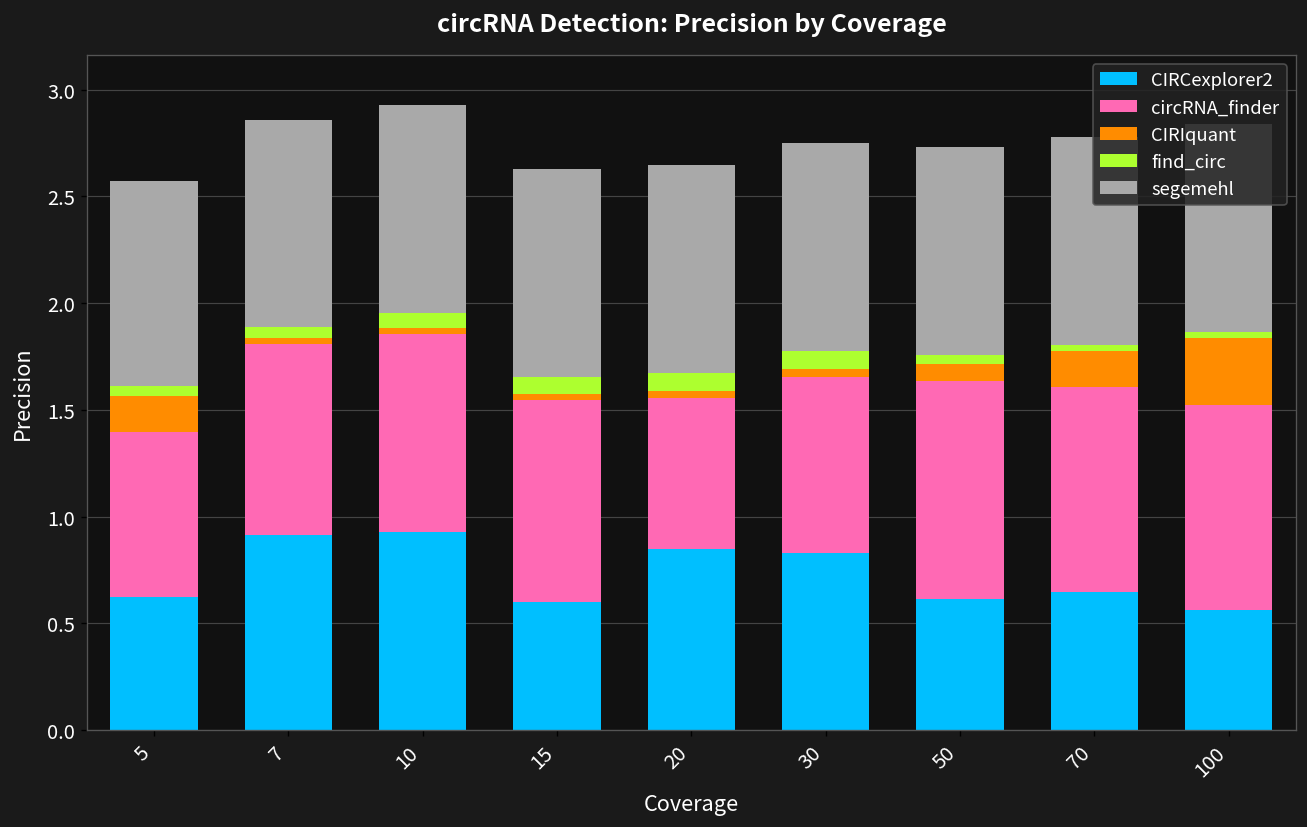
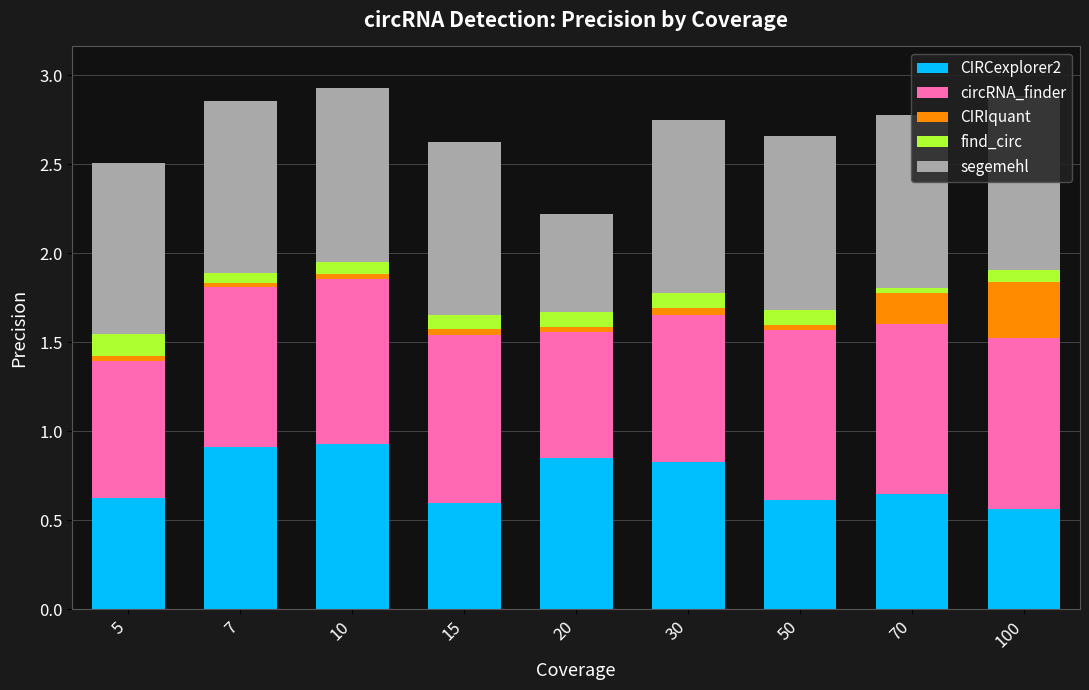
CIRIquant, 5: 0.17 -> 0.03
find_circ, 5: 0.05 -> 0.13
segemehl, 20: 0.97 -> 0.55
circRNA_finder, 50: 1.02 -> 0.96
CIRIquant, 50: 0.08 -> 0.03
find_circ, 50: 0.04 -> 0.09
find_circ, 100: 0.02 -> 0.07
